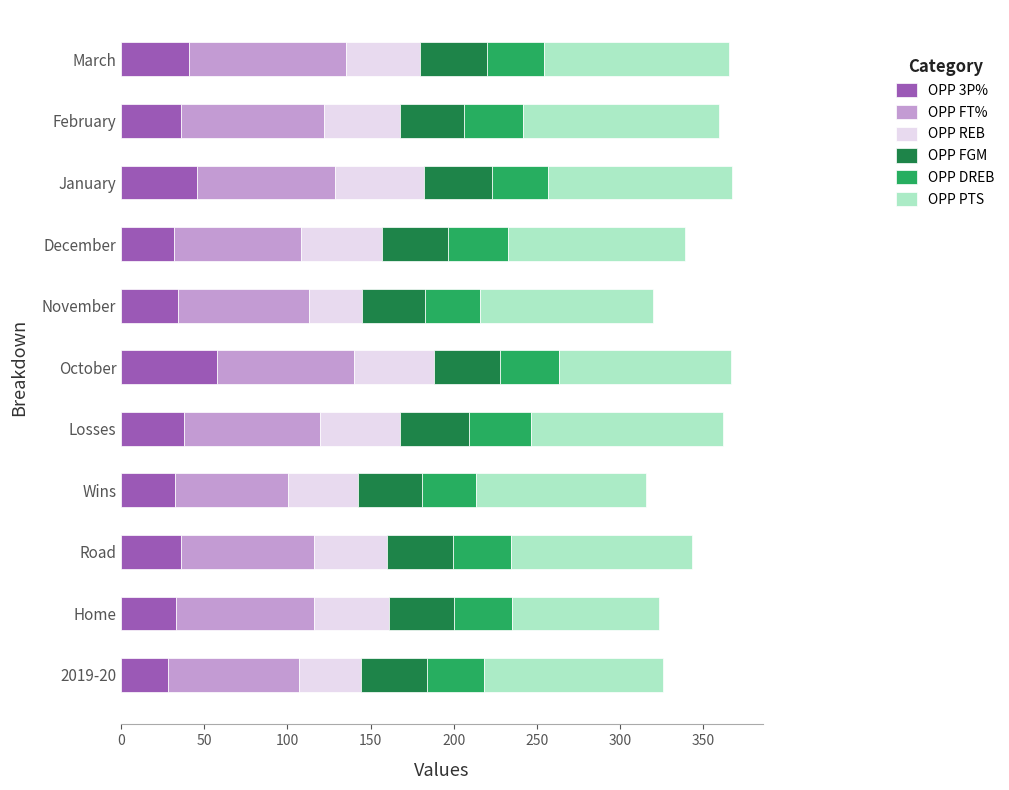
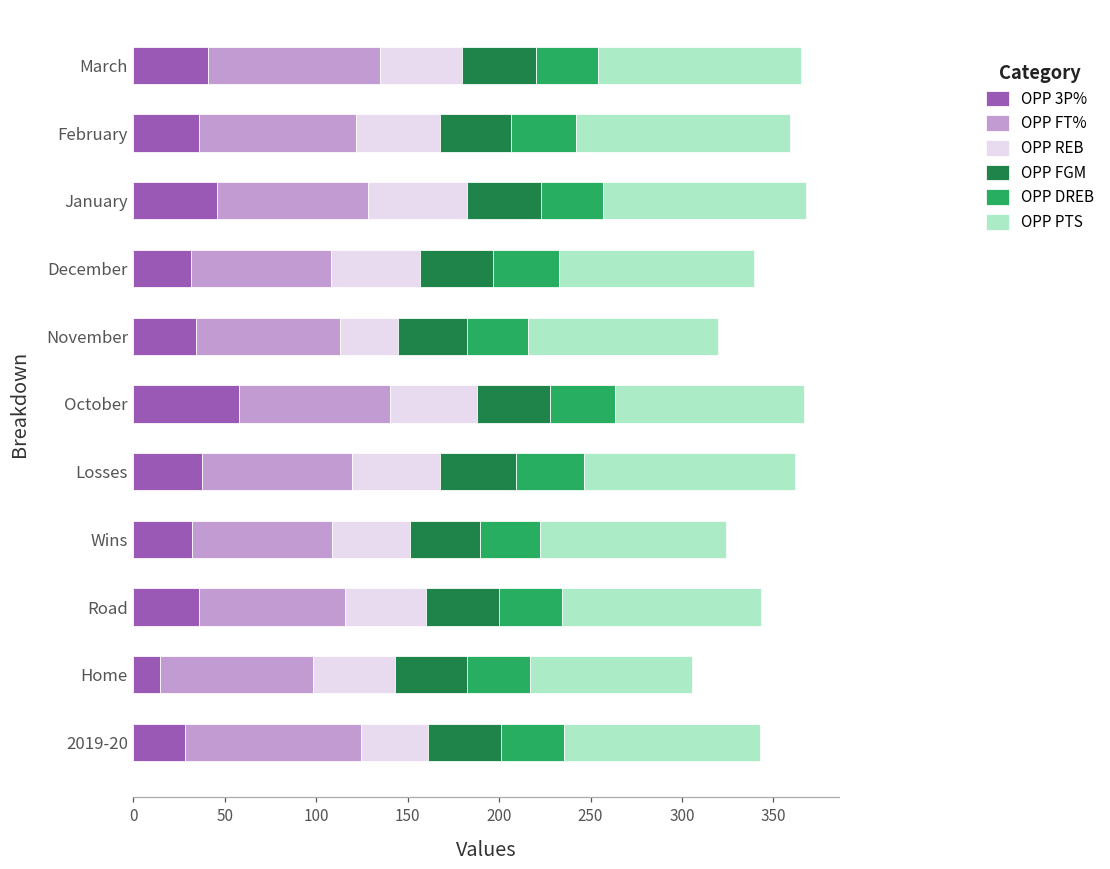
OPP FT%, Wins: 68 -> 77
OPP 3P%, Home: 33 -> 15
OPP FT%, 2019-20: 79 -> 96
